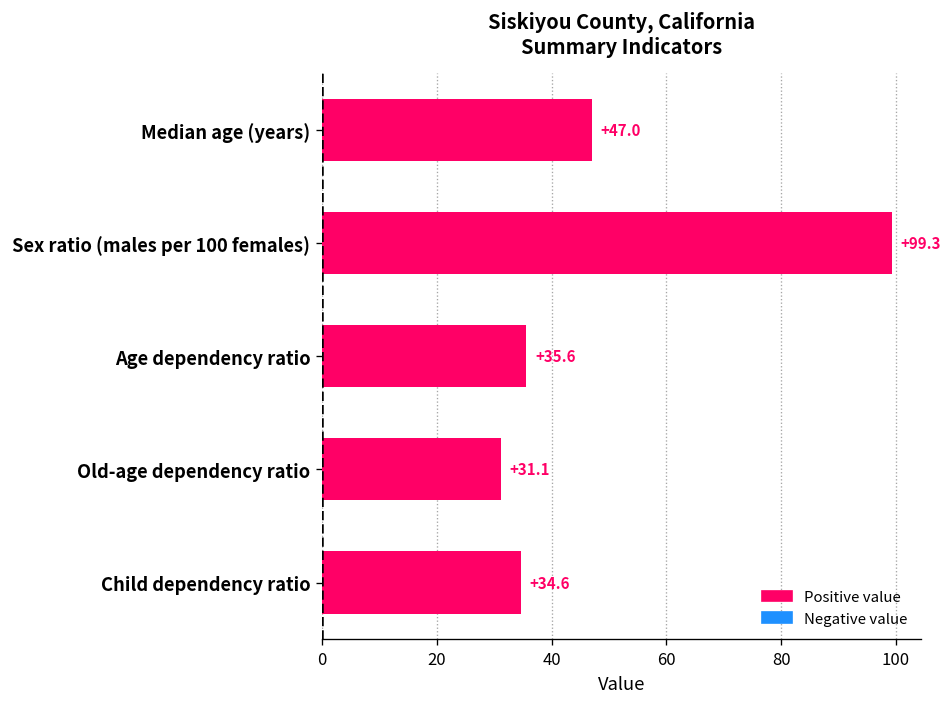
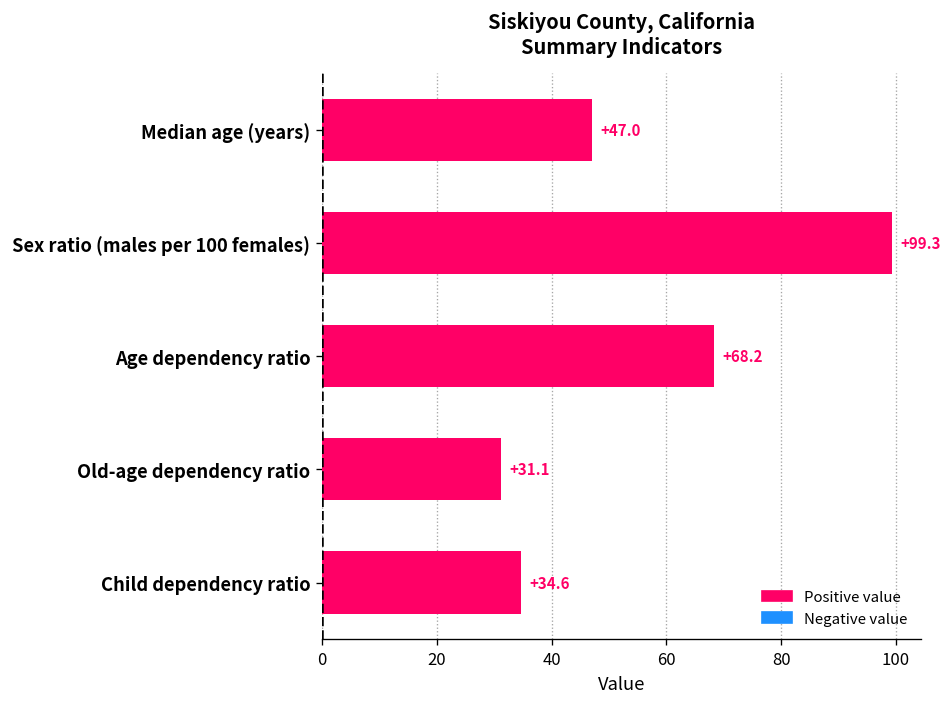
Age dependency ratio: +35.6 -> +68.2
